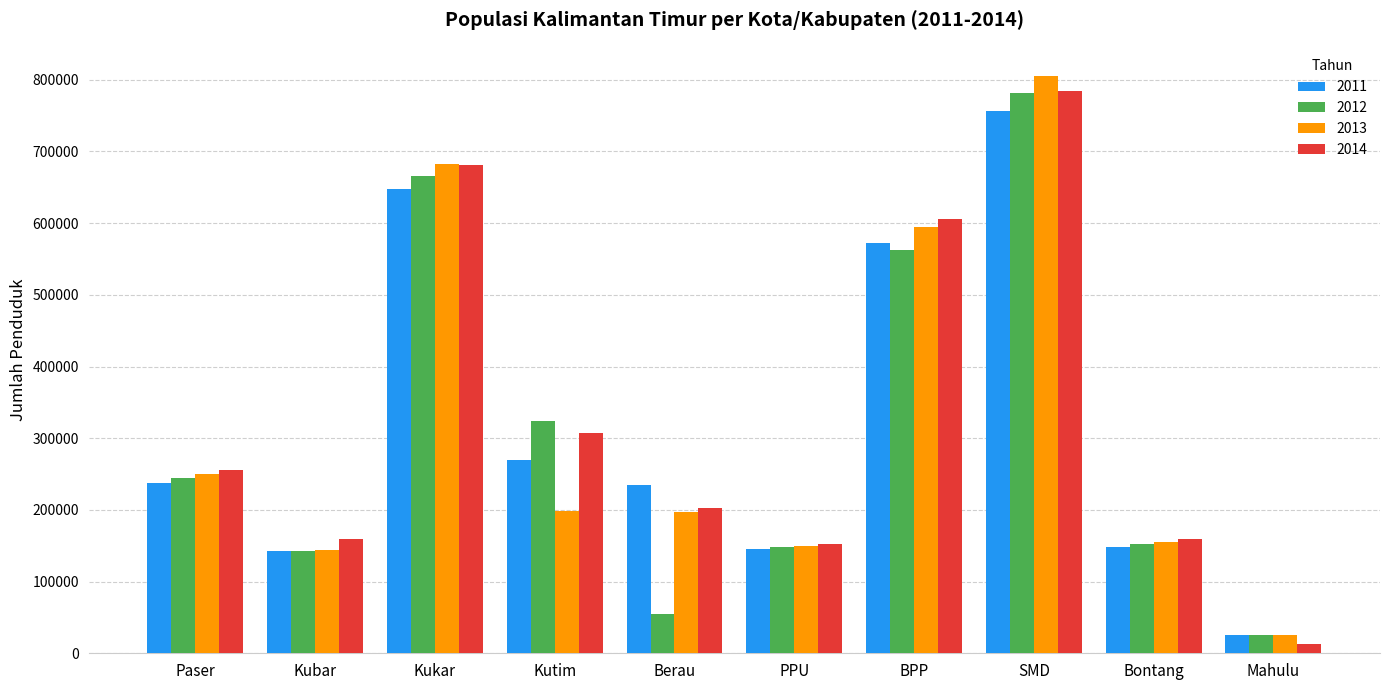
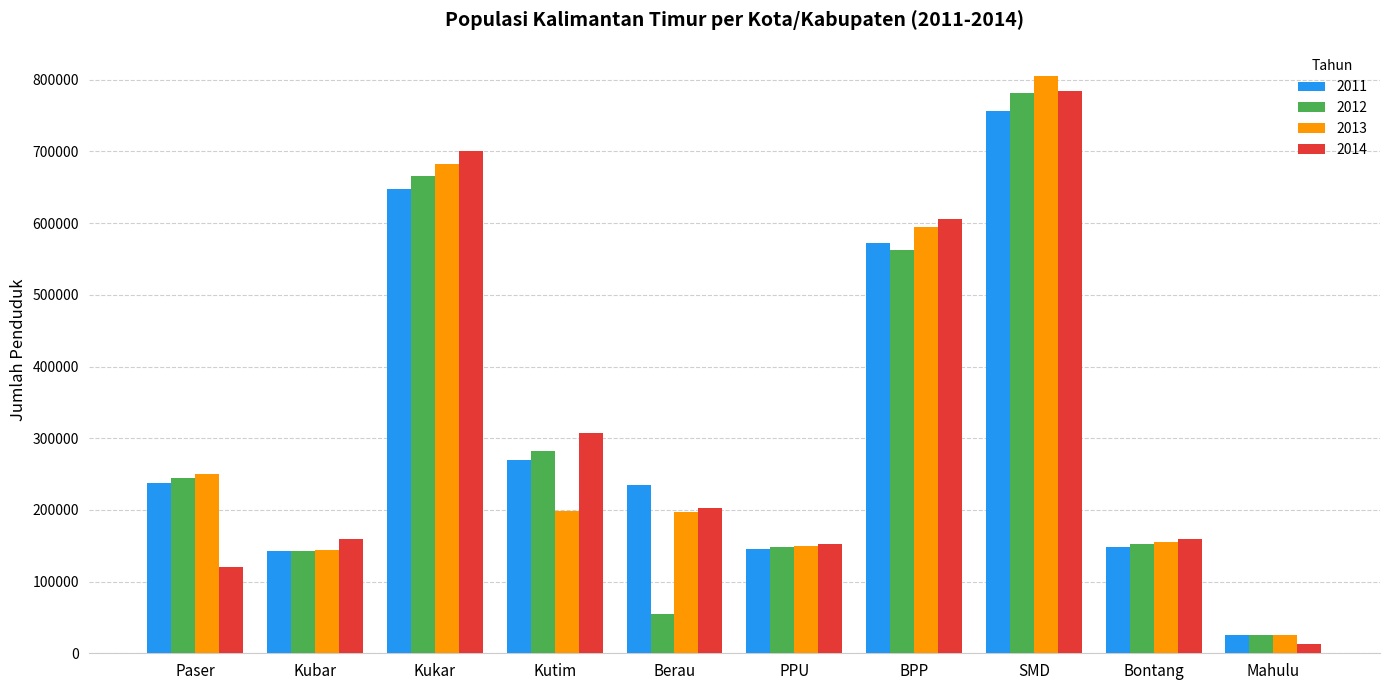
2014, Paser: 260000 -> 120000
2014, Kukar: 680000 -> 700000
2012, Kutim: 320000 -> 280000
